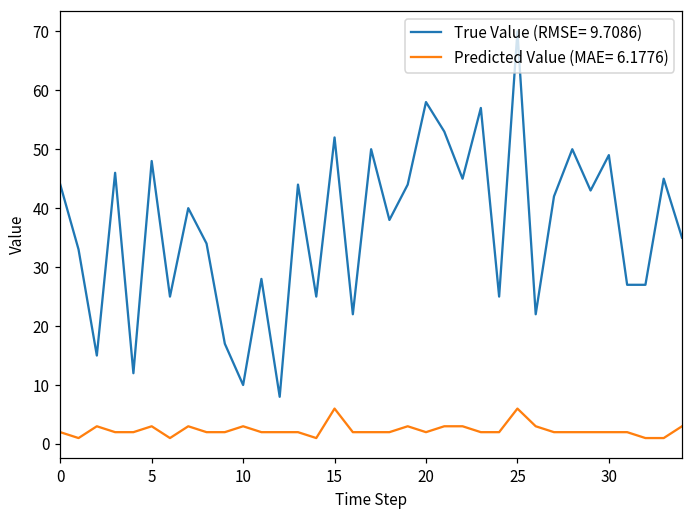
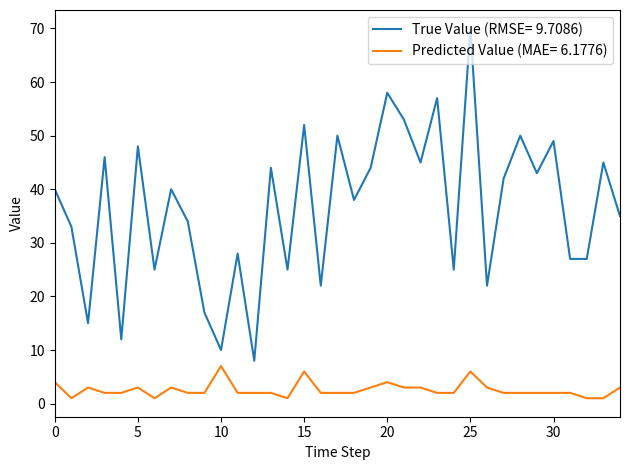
True Value (RMSE= 9.7086), 0: 44 -> 40
Predicted Value (MAE= 6.1776), 0: 2 -> 4
Predicted Value (MAE= 6.1776), 10: 3 -> 7
Predicted Value (MAE= 6.1776), 20: 2 -> 4
